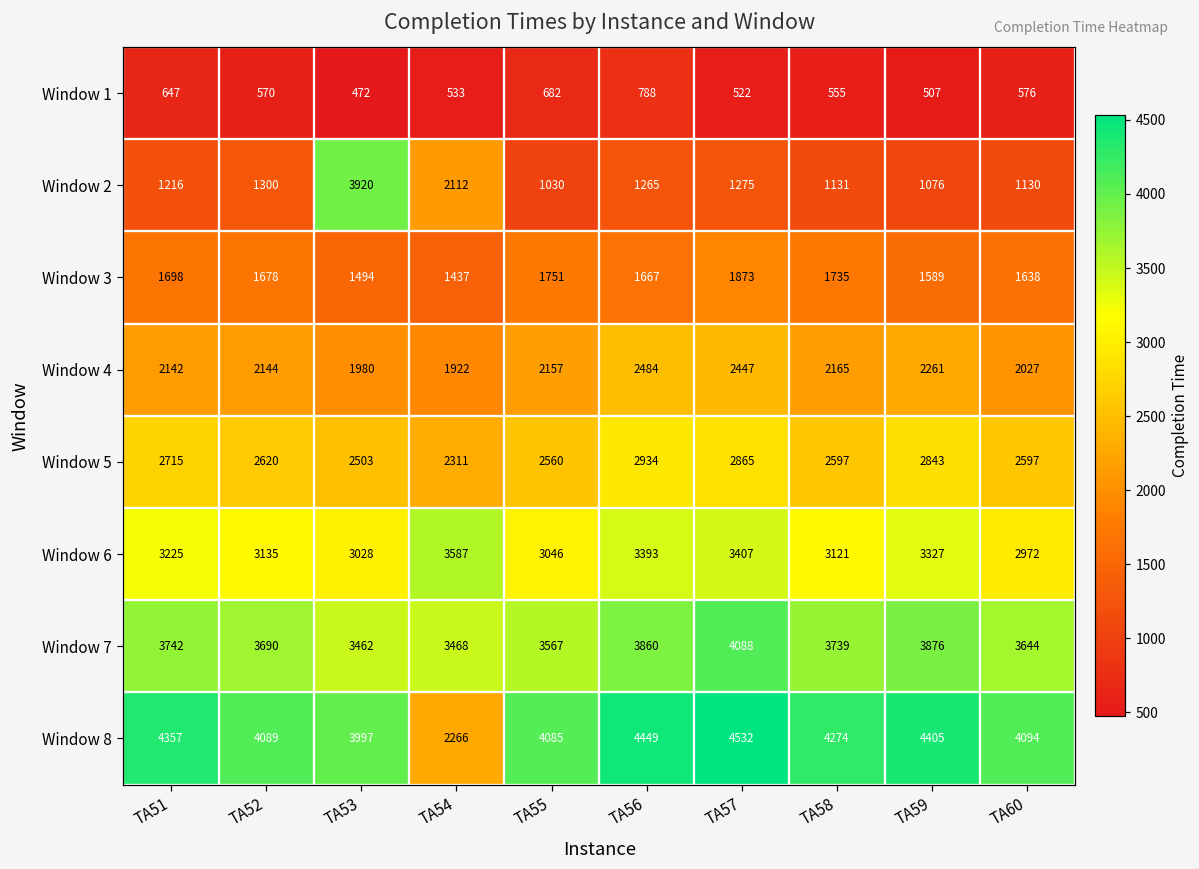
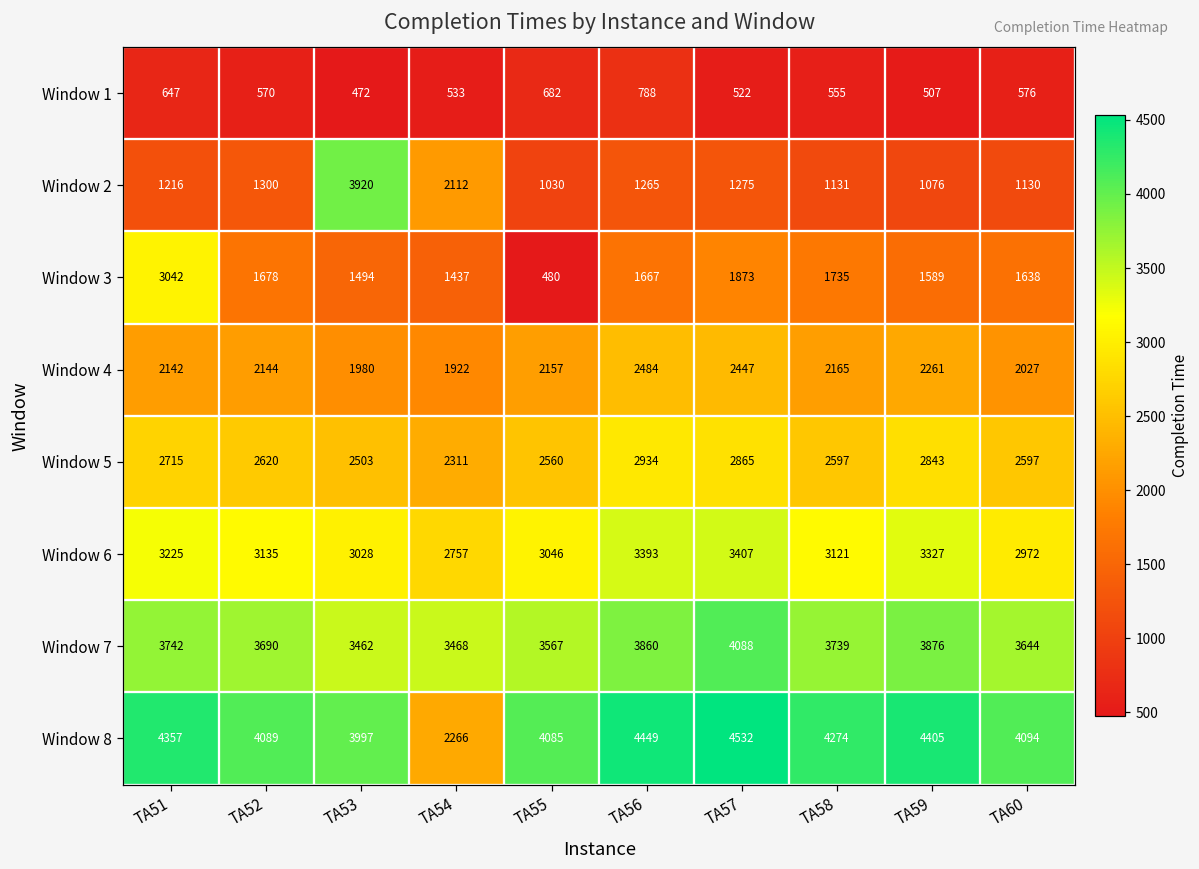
Window 3, TA51: 1698 -> 3042
Window 3, TA55: 1751 -> 480
Window 6, TA54: 3587 -> 2757
